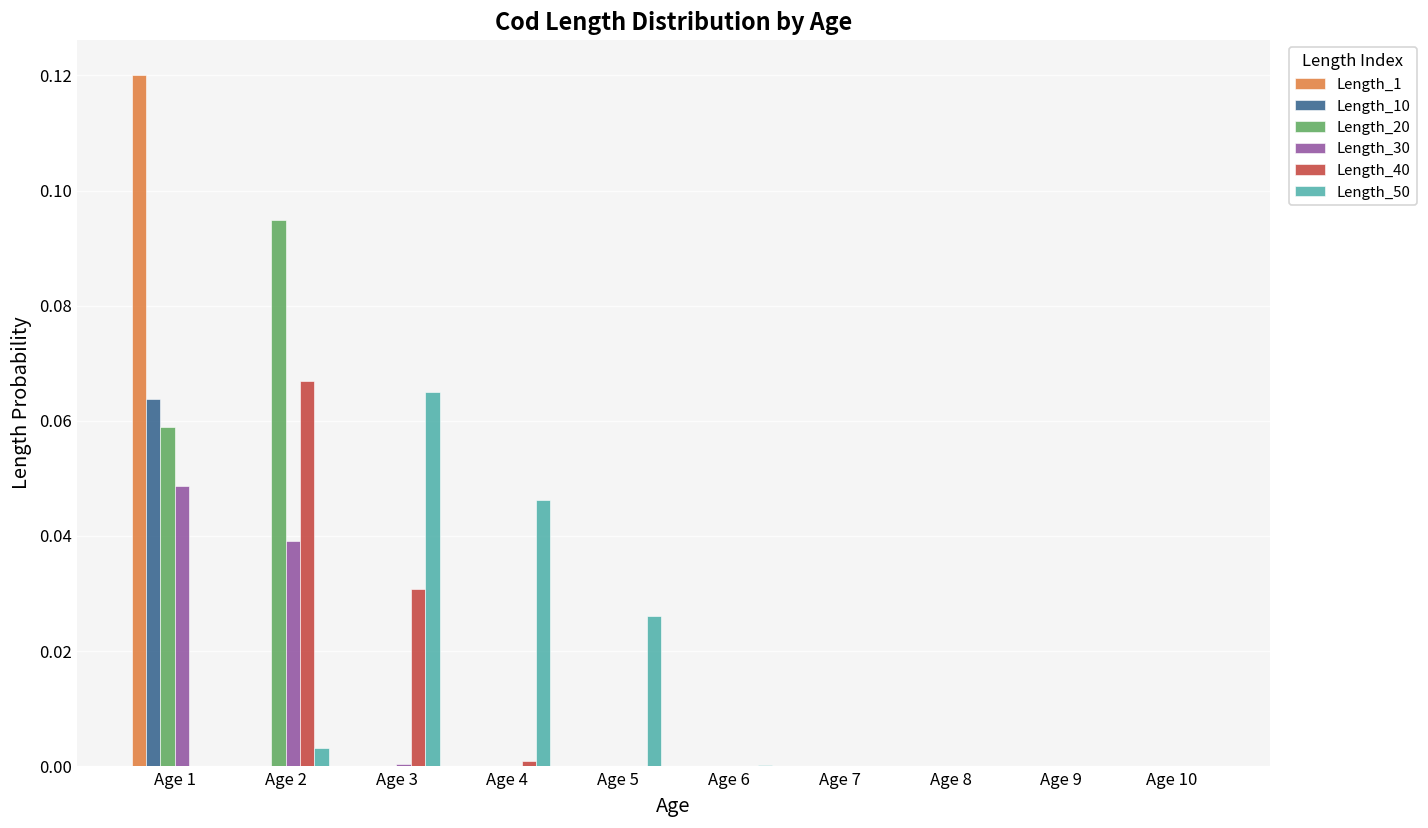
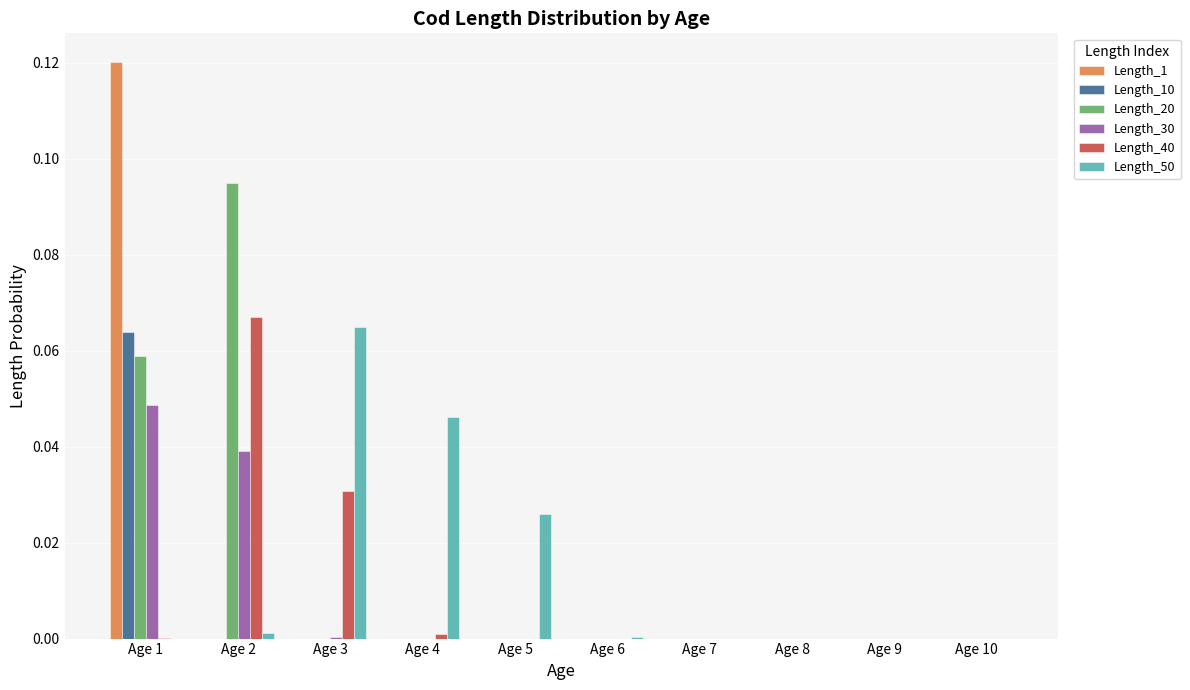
Length_50, Age 2: 0.003 -> 0.001
